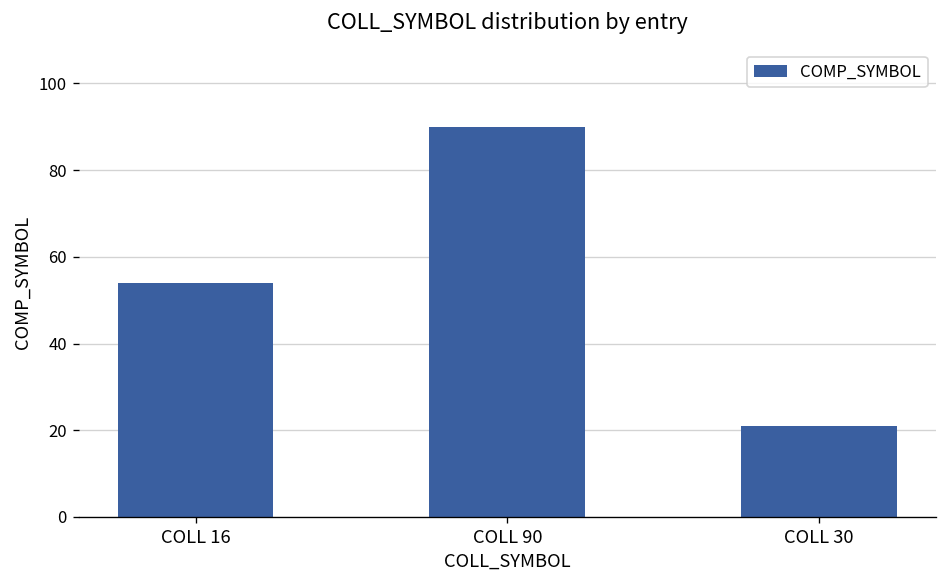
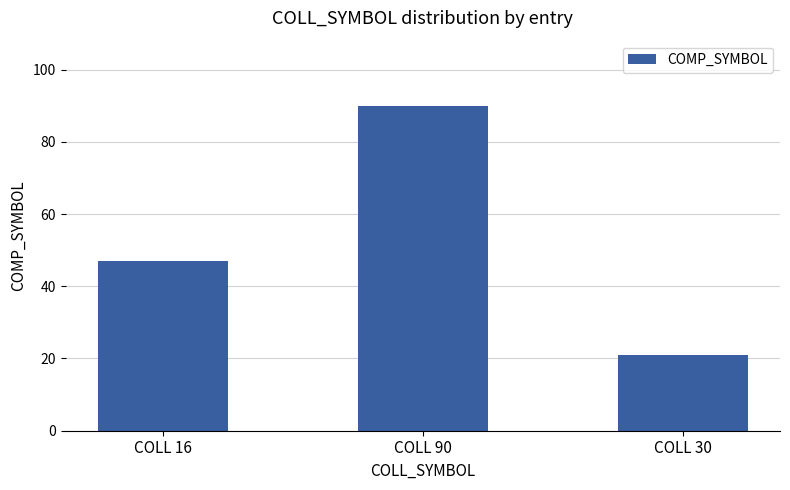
COLL 16: 54 -> 47
